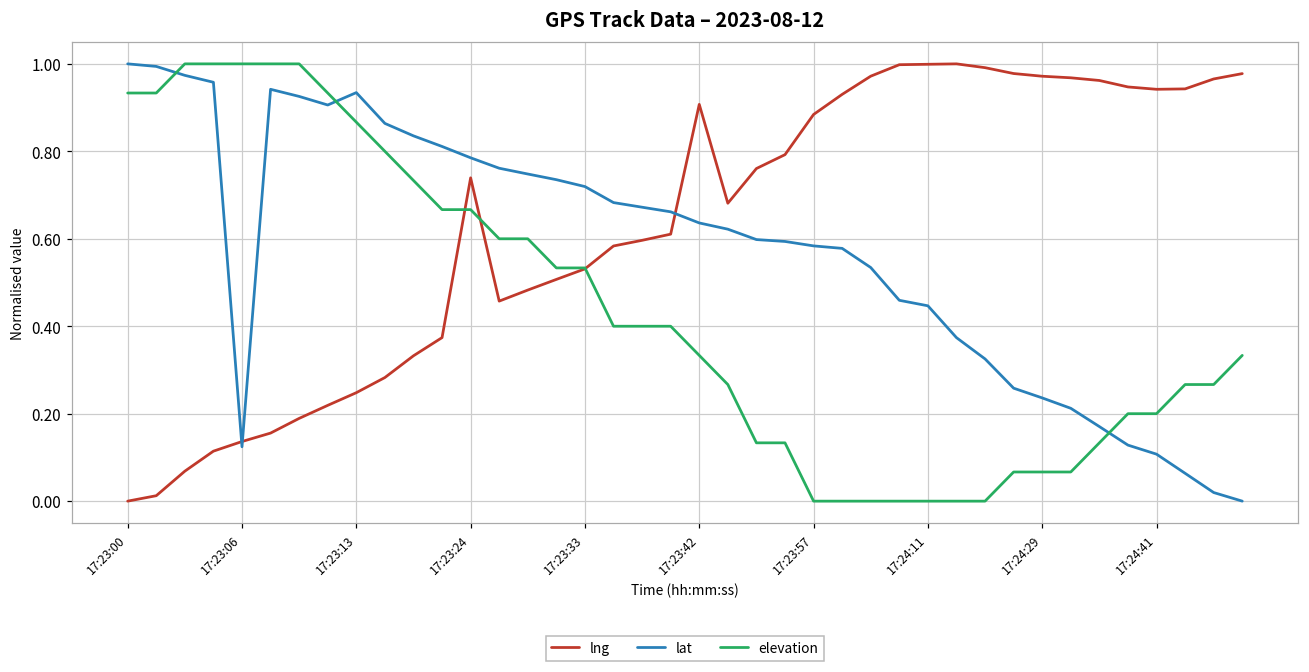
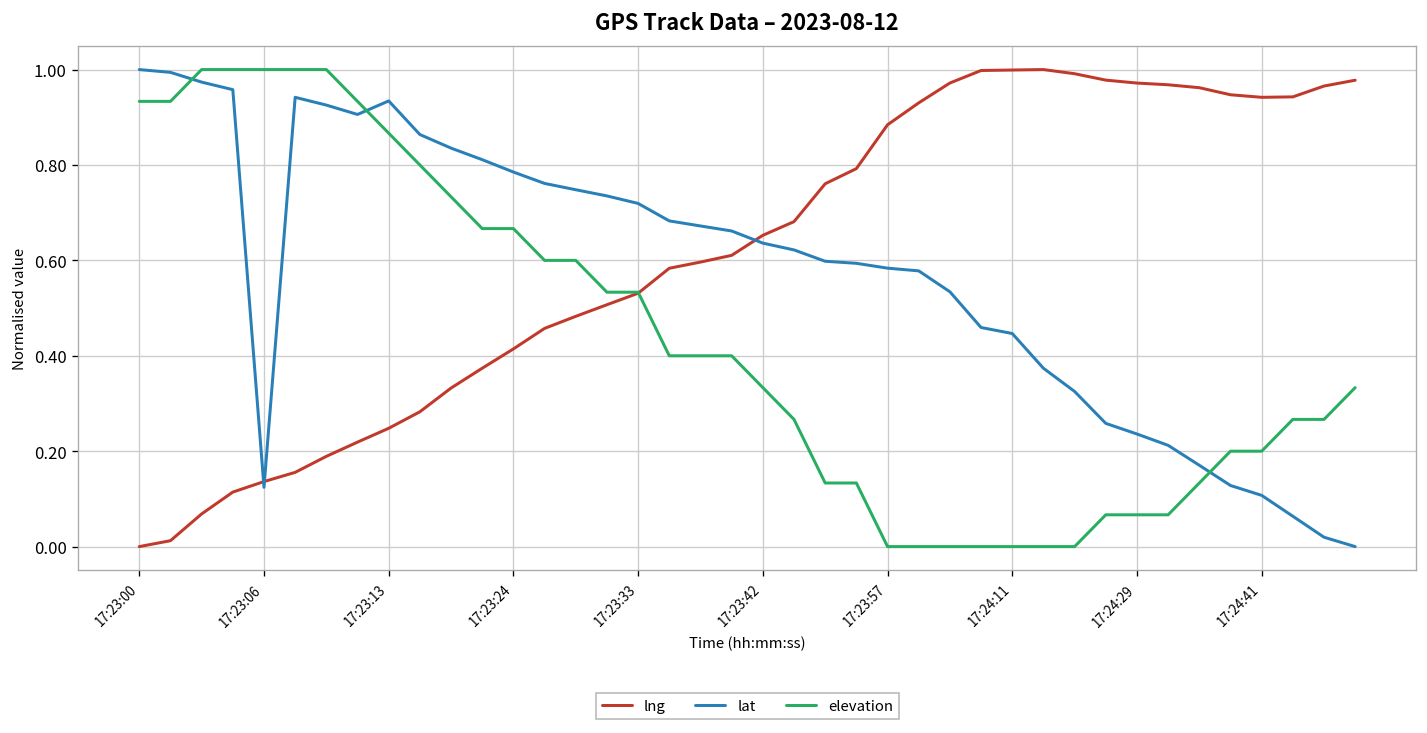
lng, 17:23:24: 0.74 -> 0.41
lng, 17:23:42: 0.91 -> 0.65
